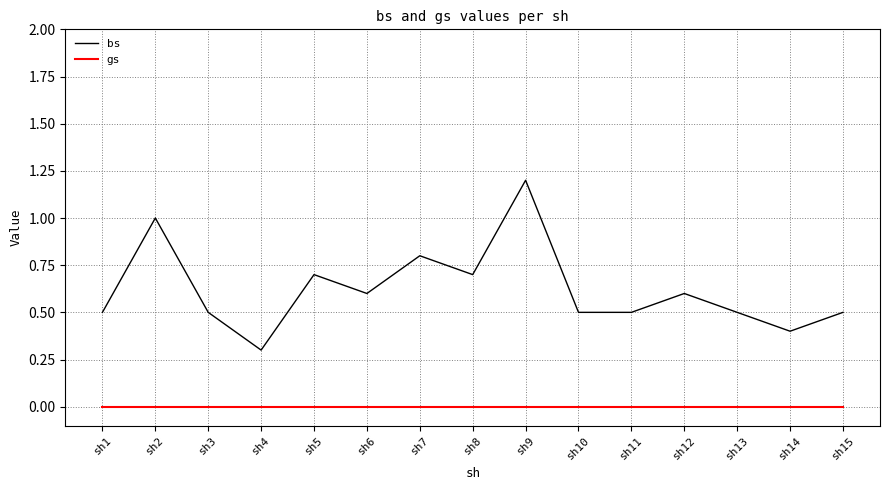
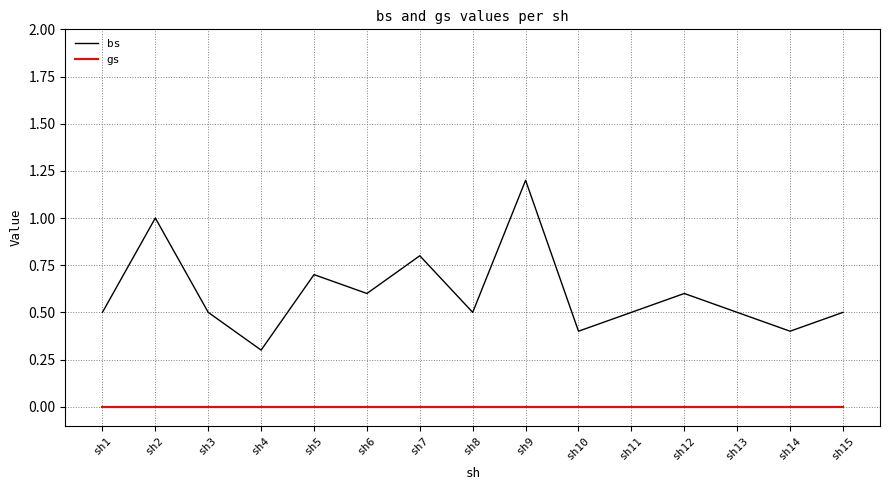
bs, sh8: 0.7 -> 0.5
bs, sh10: 0.5 -> 0.4
